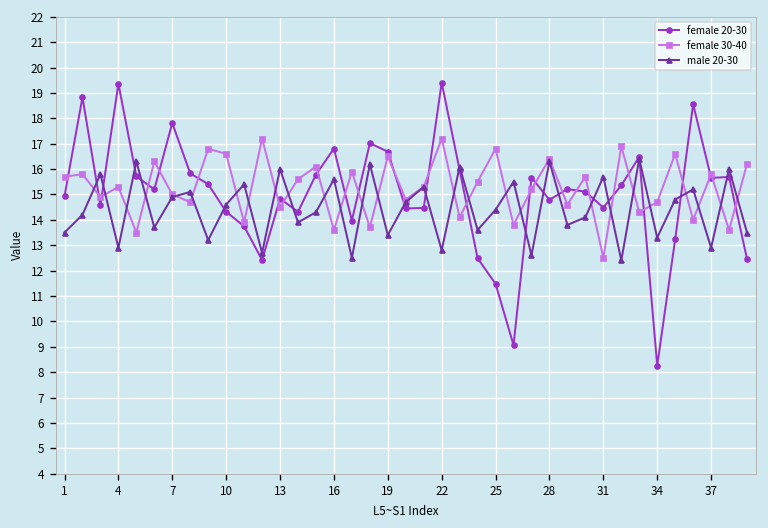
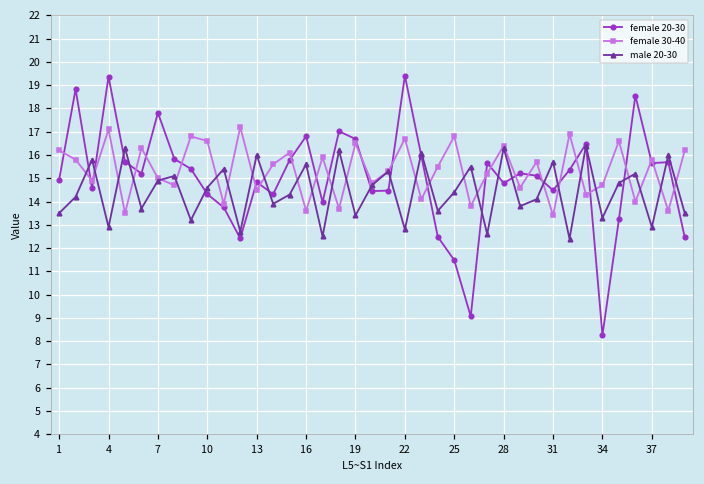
female 30-40, 1: 15.7 -> 16.2
female 30-40, 4: 15.3 -> 17.1
female 30-40, 22: 17.2 -> 16.7
female 30-40, 31: 12.5 -> 13.4
